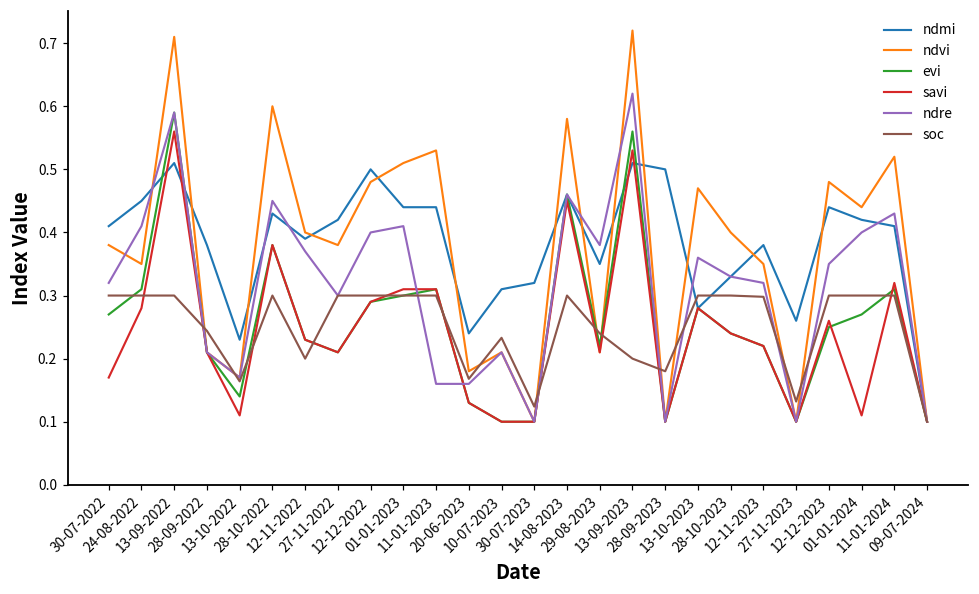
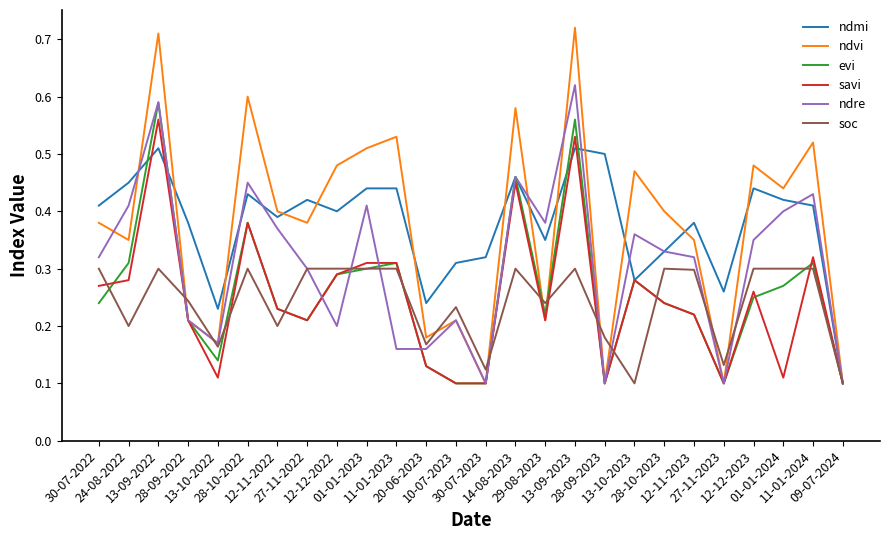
evi, 30-07-2022: 0.27 -> 0.24
savi, 30-07-2022: 0.17 -> 0.27
soc, 24-08-2022: 0.3 -> 0.2
ndmi, 12-12-2022: 0.5 -> 0.4
ndre, 12-12-2022: 0.4 -> 0.2
soc, 13-09-2023: 0.2 -> 0.3
soc, 13-10-2023: 0.3 -> 0.1
